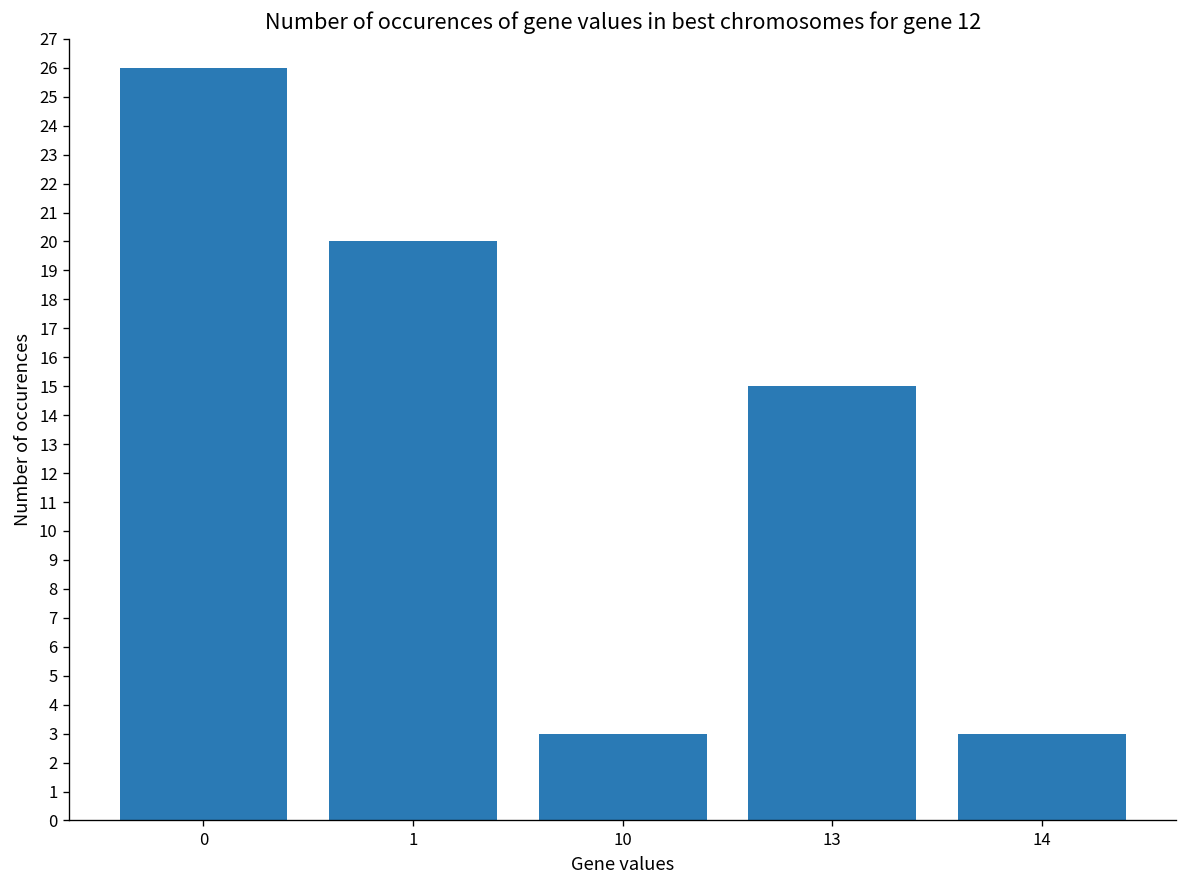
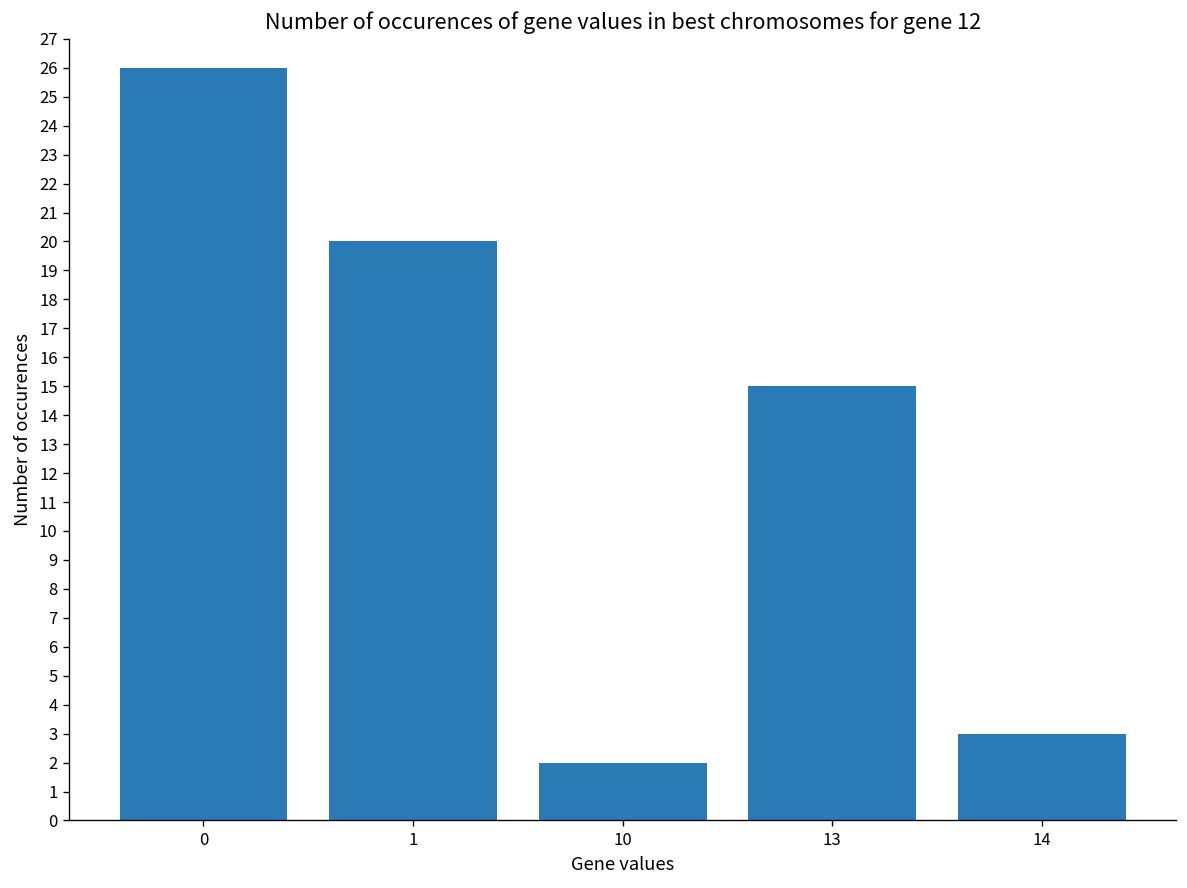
10: 3 -> 2
